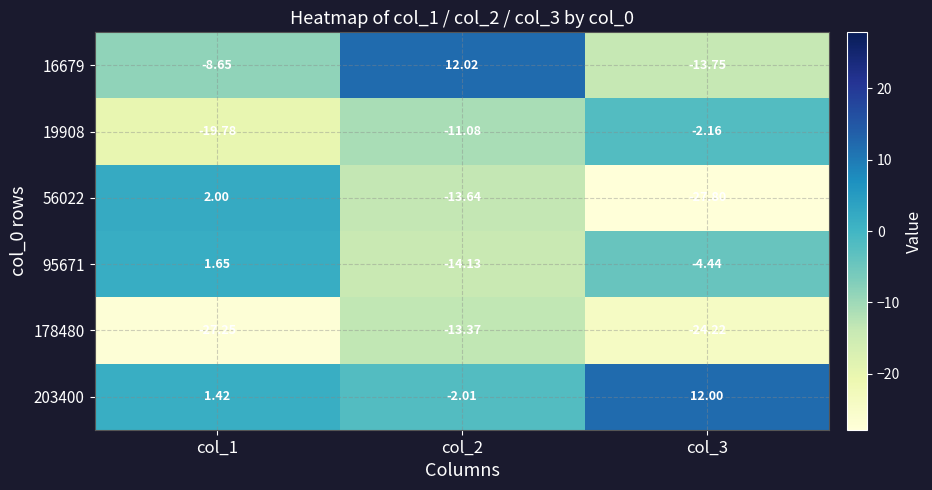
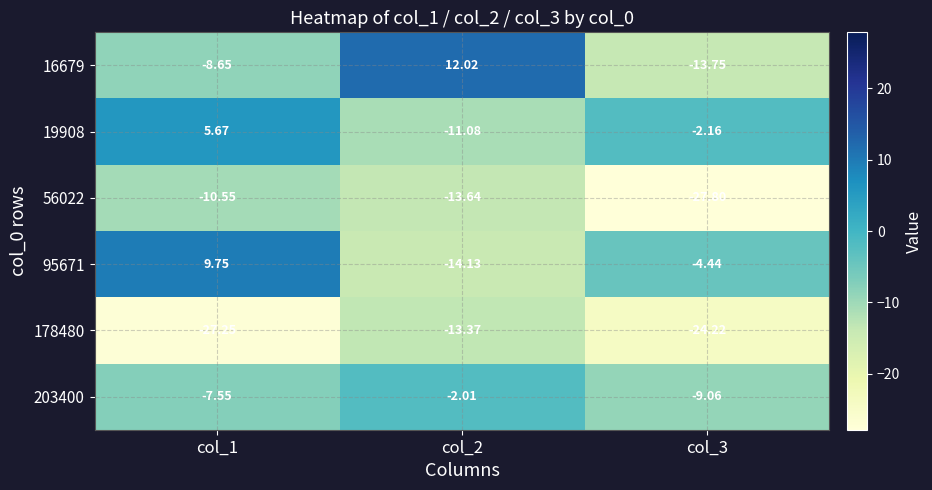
19908, col_1: -19.78 -> 5.67
56022, col_1: 2.00 -> -10.55
95671, col_1: 1.65 -> 9.75
203400, col_1: 1.42 -> -7.55
203400, col_3: 12.00 -> -9.06
